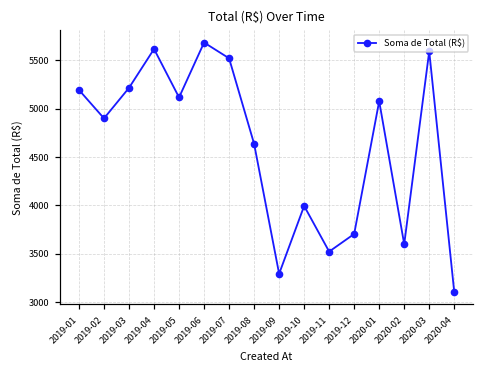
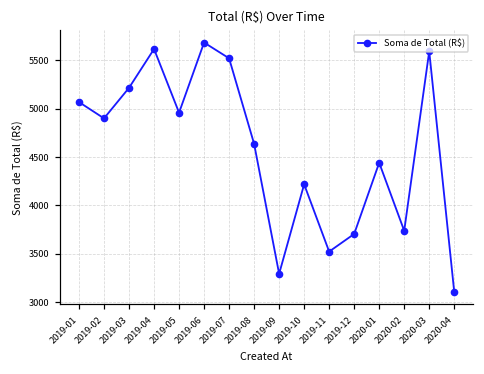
2019-01: 5200 -> 5100
2019-05: 5100 -> 5000
2019-10: 4000 -> 4200
2020-01: 5100 -> 4400
2020-02: 3600 -> 3700
